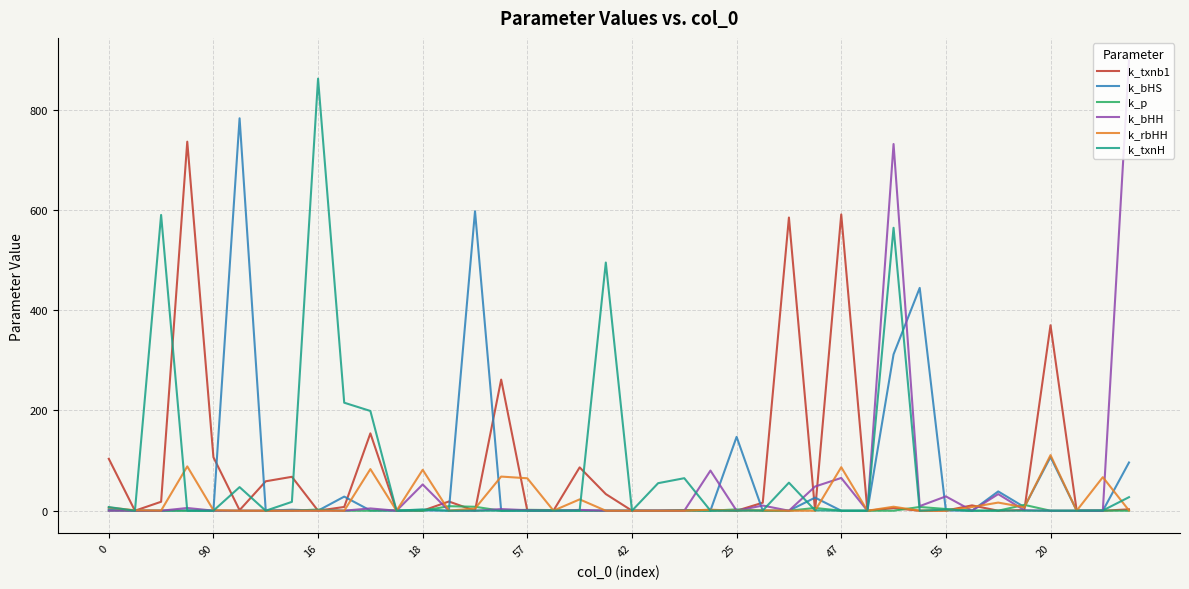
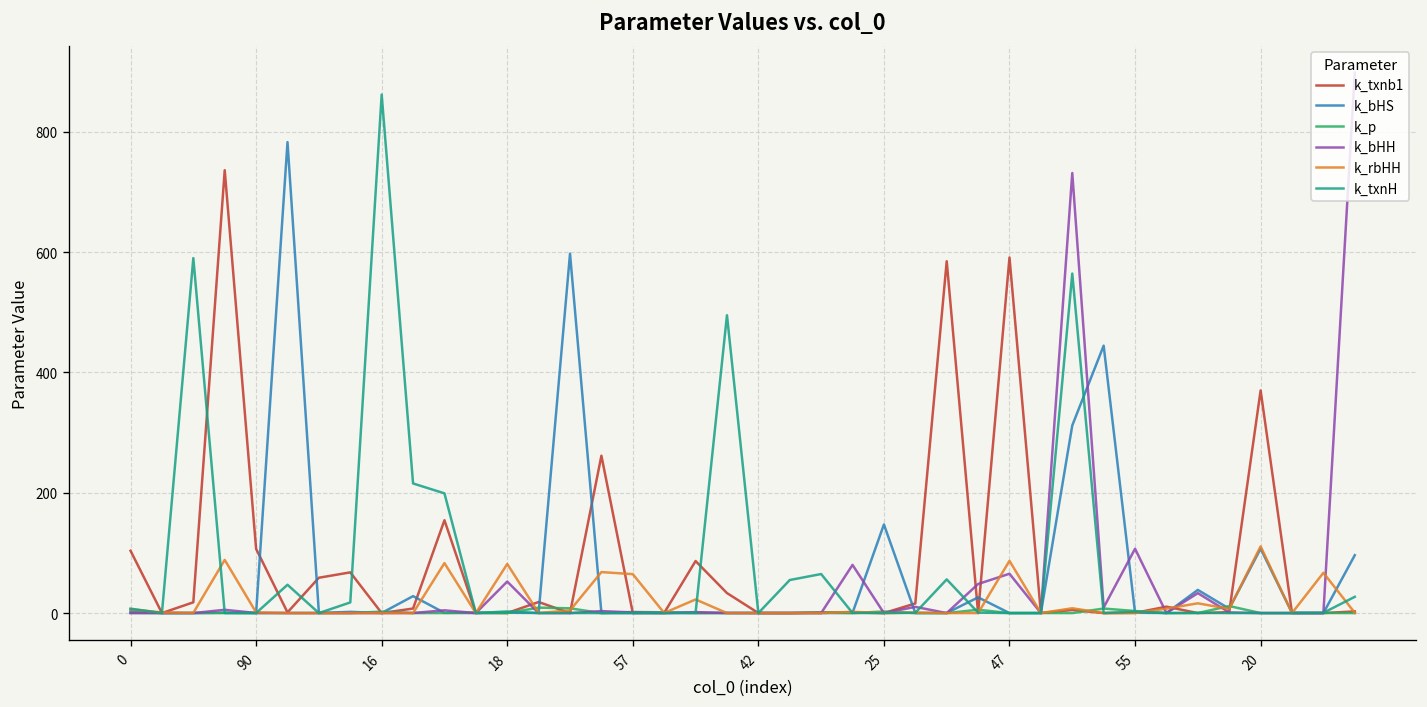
k_bHH, 55: 30 -> 110
